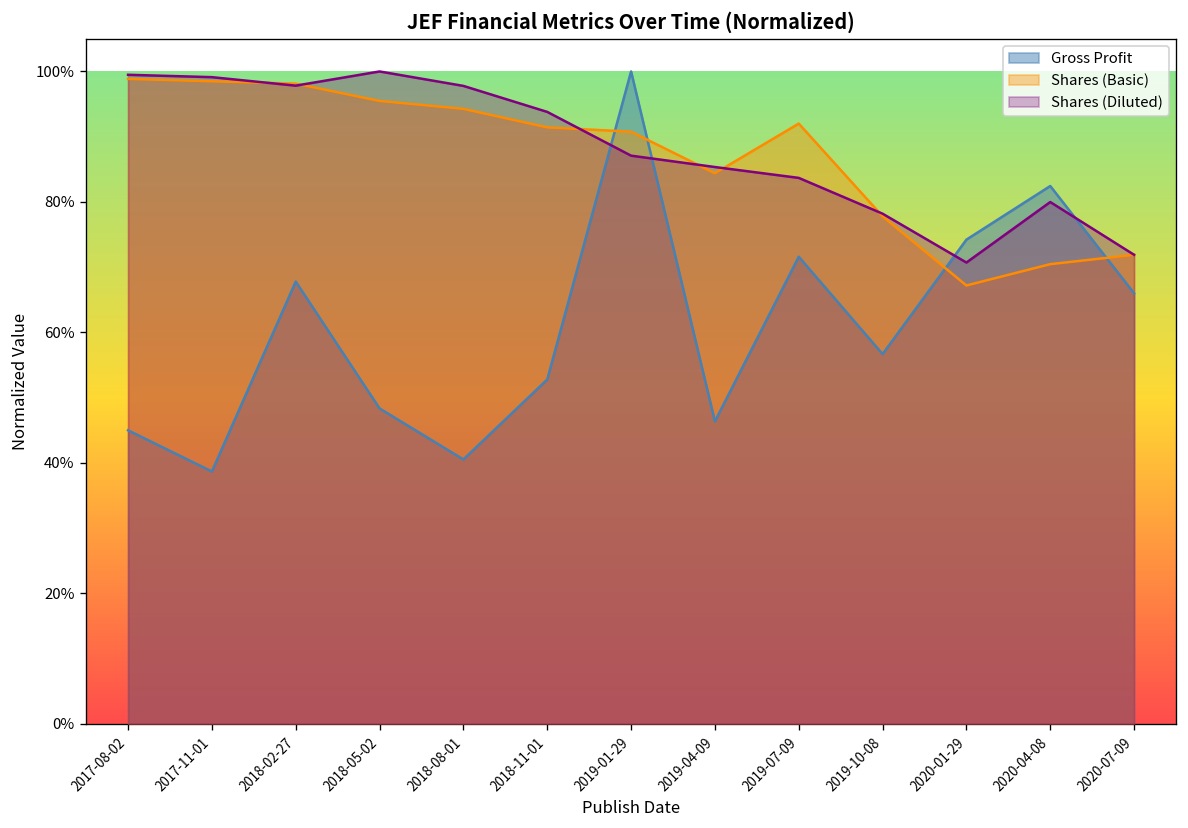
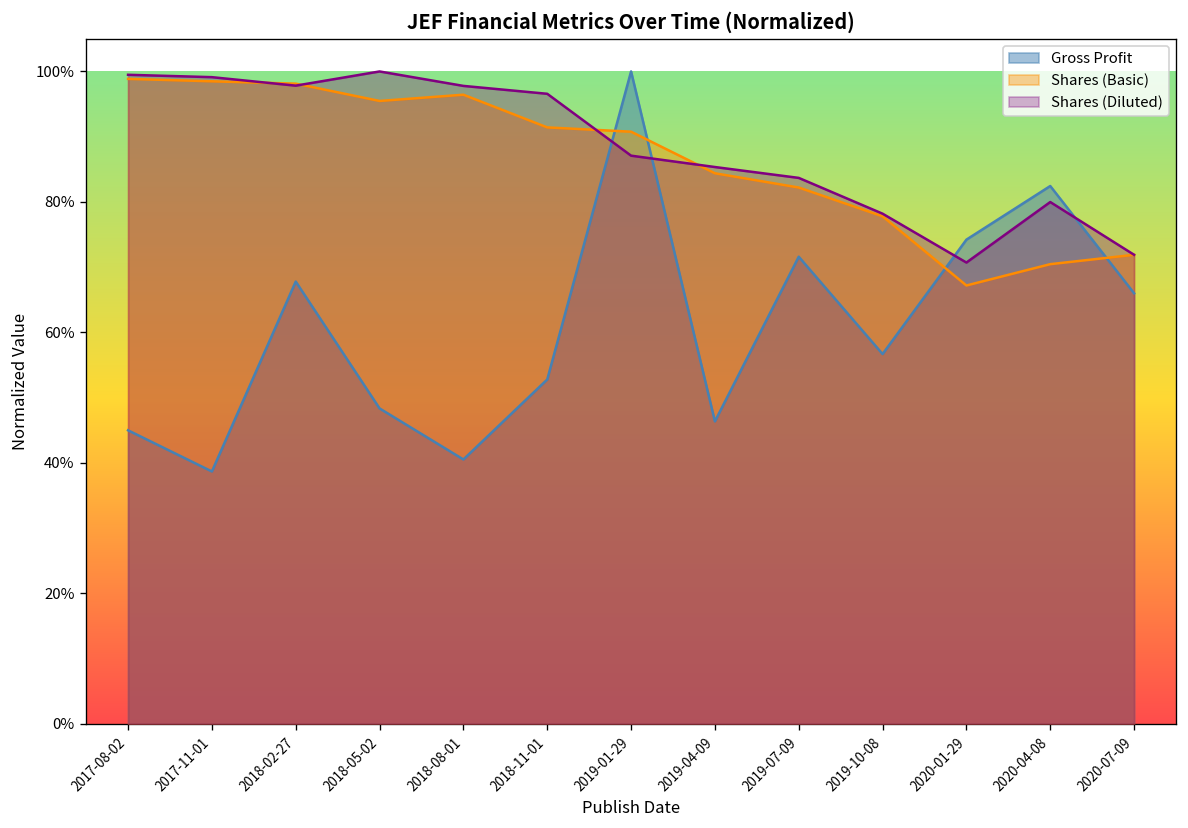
Shares (Basic), 2018-08-01: 94% -> 96%
Shares (Diluted), 2018-11-01: 94% -> 97%
Shares (Basic), 2019-07-09: 92% -> 82%
